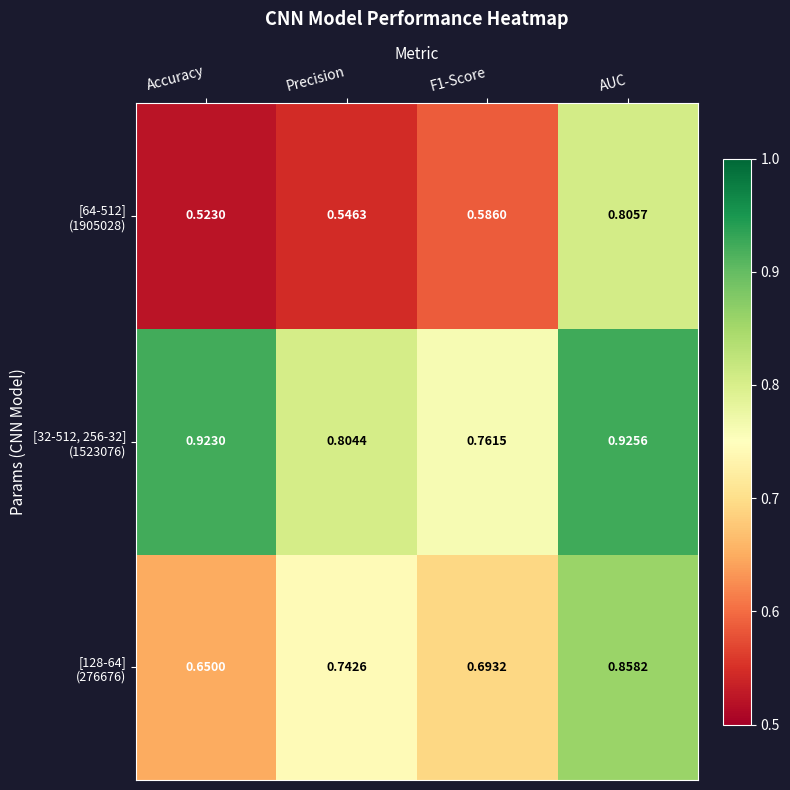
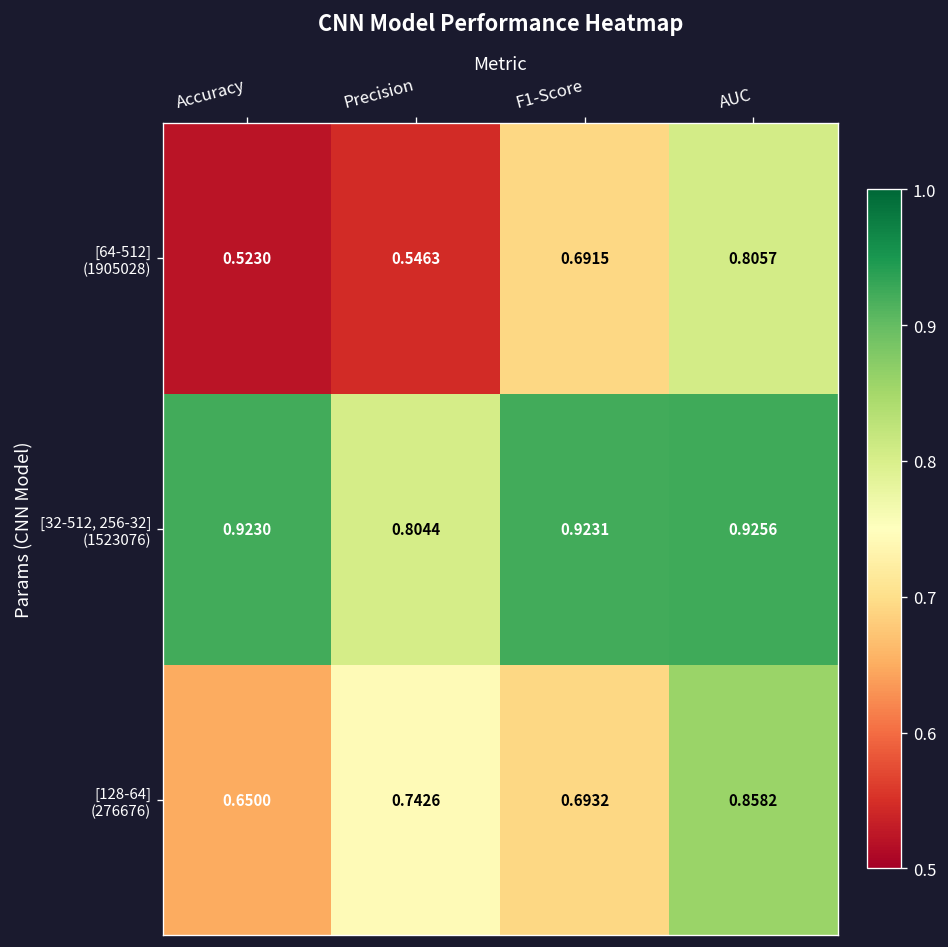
[64-512] (1905028), F1-Score: 0.5860 -> 0.6915
[32-512, 256-32] (1523076), F1-Score: 0.7615 -> 0.9231
